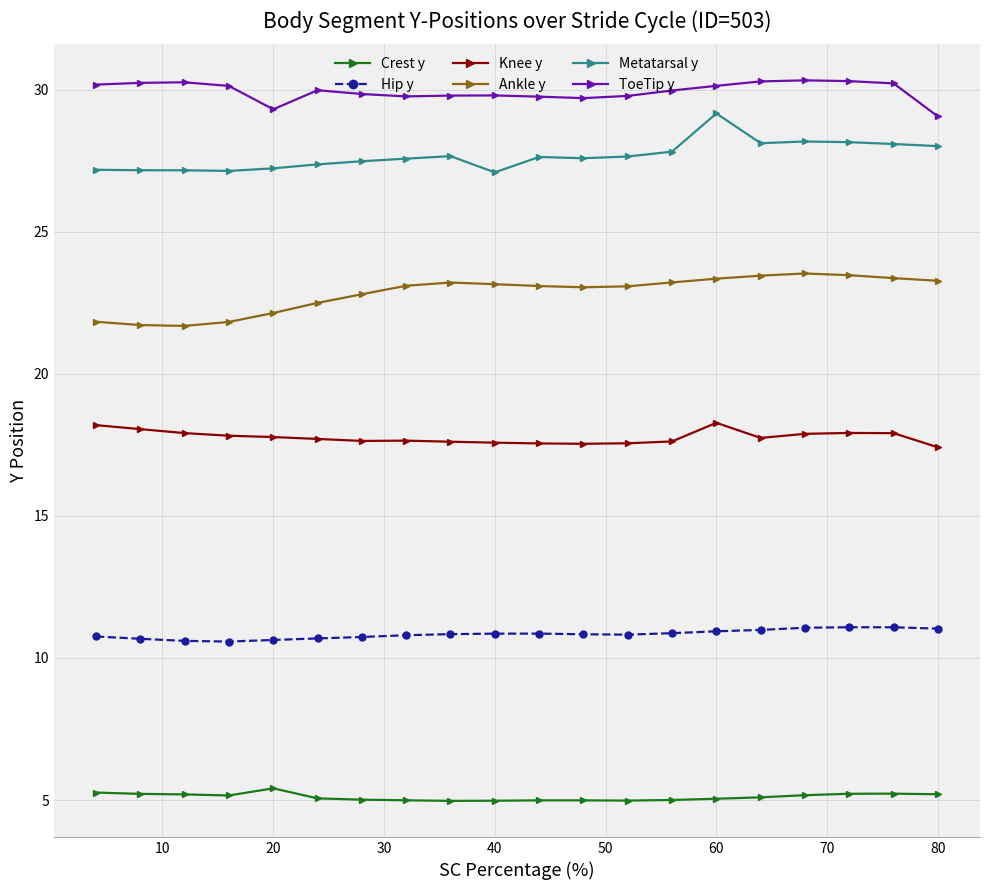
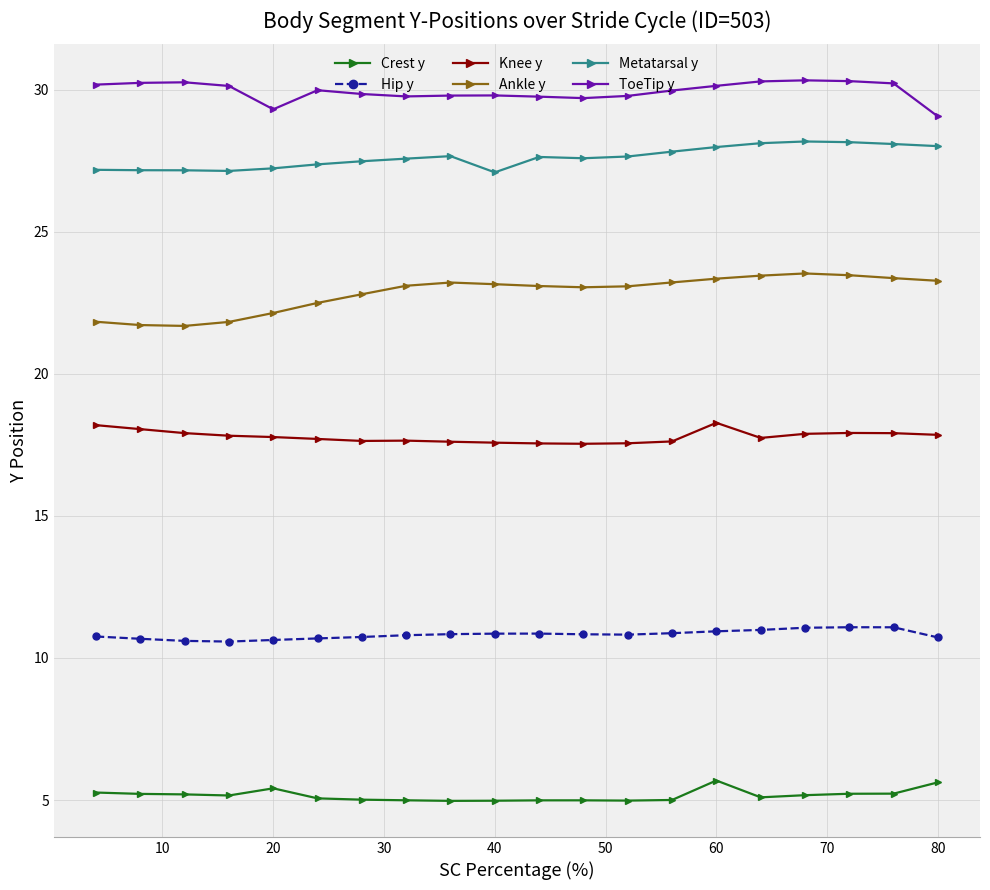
Crest y, 60: 5.0 -> 5.7
Metatarsal y, 60: 29.2 -> 28.0
Crest y, 80: 5.2 -> 5.6
Hip y, 80: 11.0 -> 10.7
Knee y, 80: 17.4 -> 17.9
